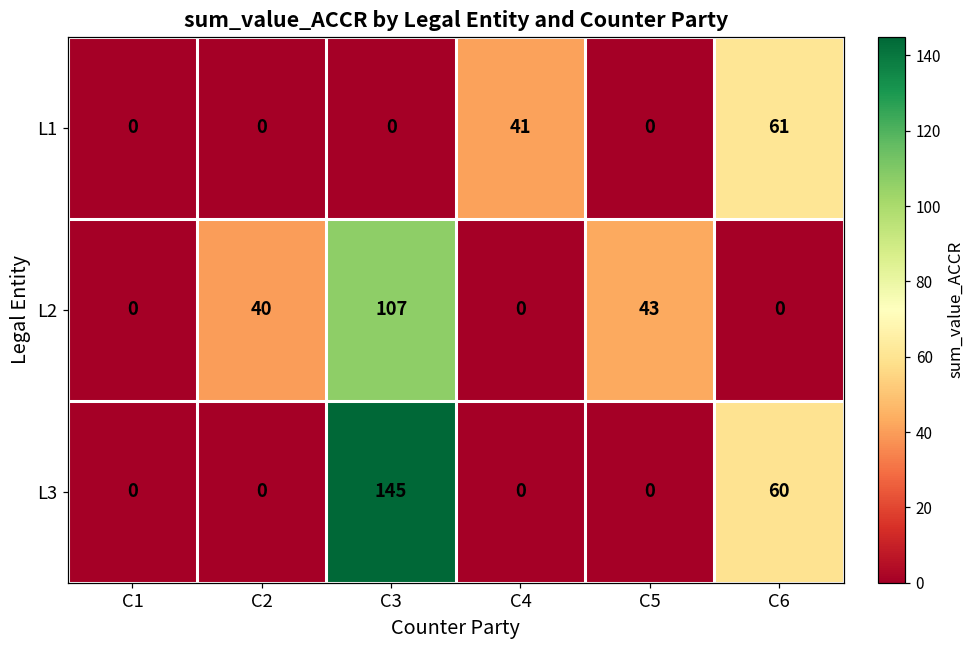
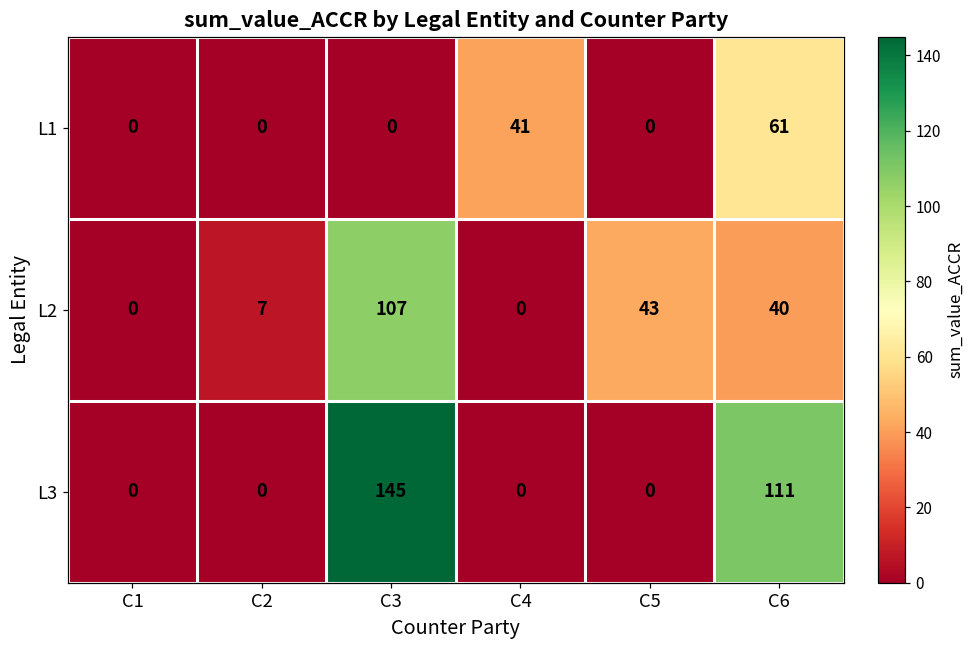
L2, C2: 40 -> 7
L2, C6: 0 -> 40
L3, C6: 60 -> 111
